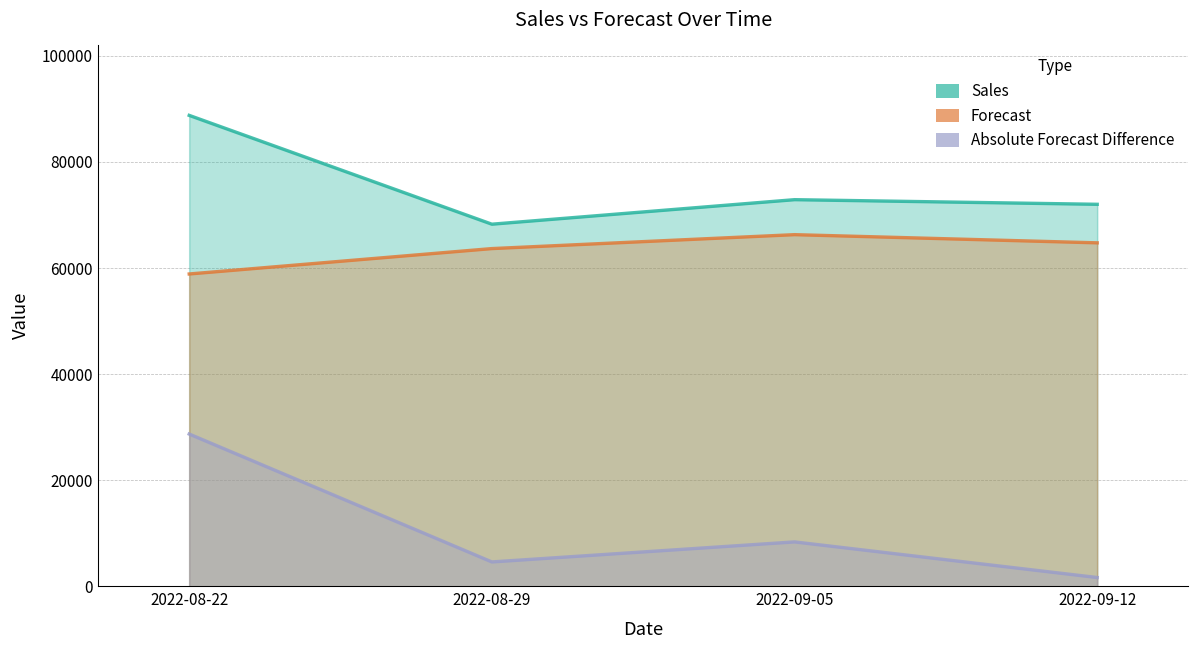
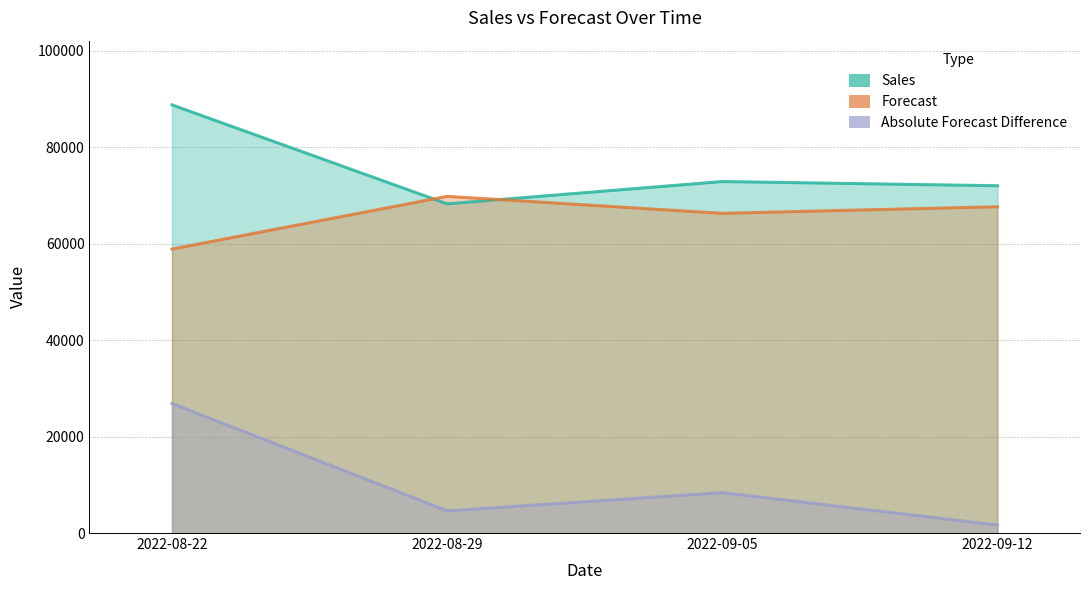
Absolute Forecast Difference, 2022-08-22: 29000 -> 27000
Forecast, 2022-08-29: 64000 -> 70000
Forecast, 2022-09-12: 65000 -> 68000
